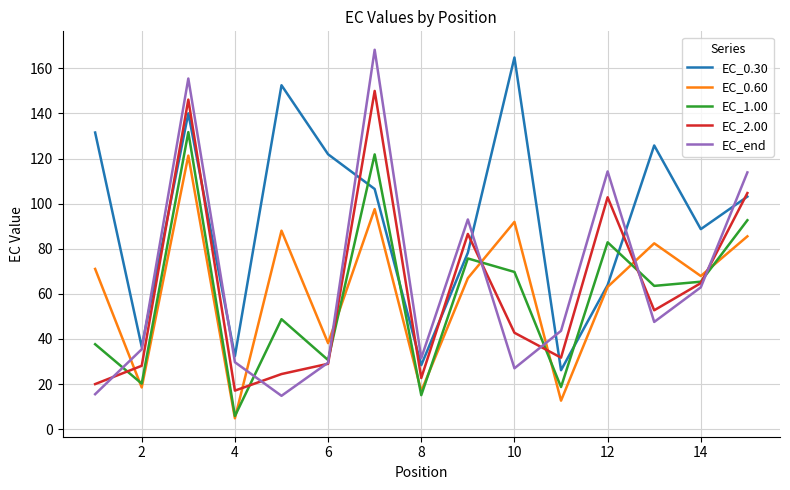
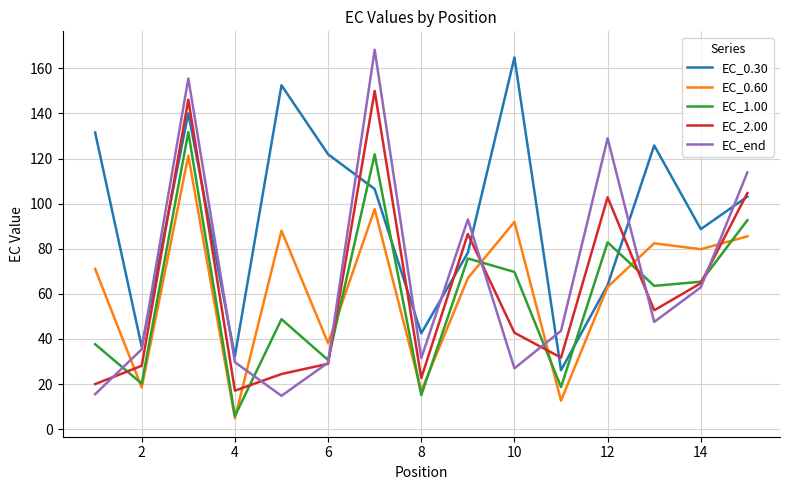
EC_0.30, 8: 28 -> 42
EC_end, 12: 114 -> 129
EC_0.60, 14: 68 -> 80
